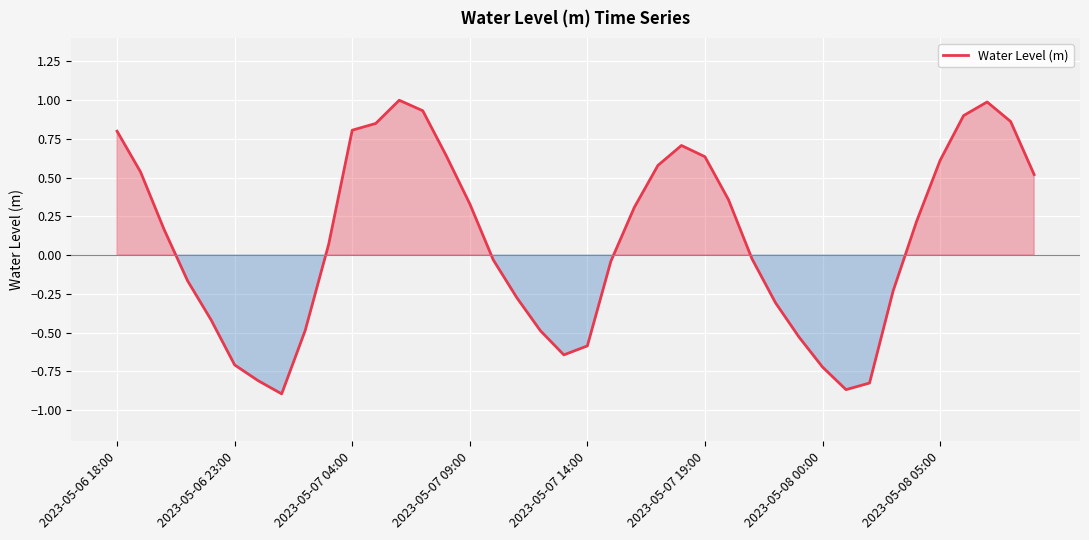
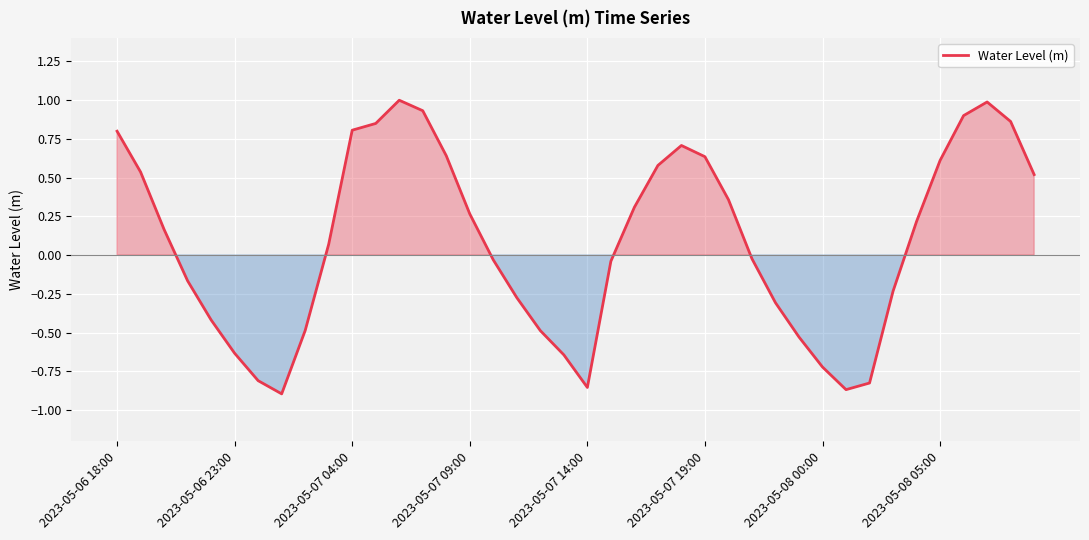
2023-05-06 23:00: -0.71 -> -0.63
2023-05-07 09:00: 0.33 -> 0.27
2023-05-07 14:00: -0.59 -> -0.85
